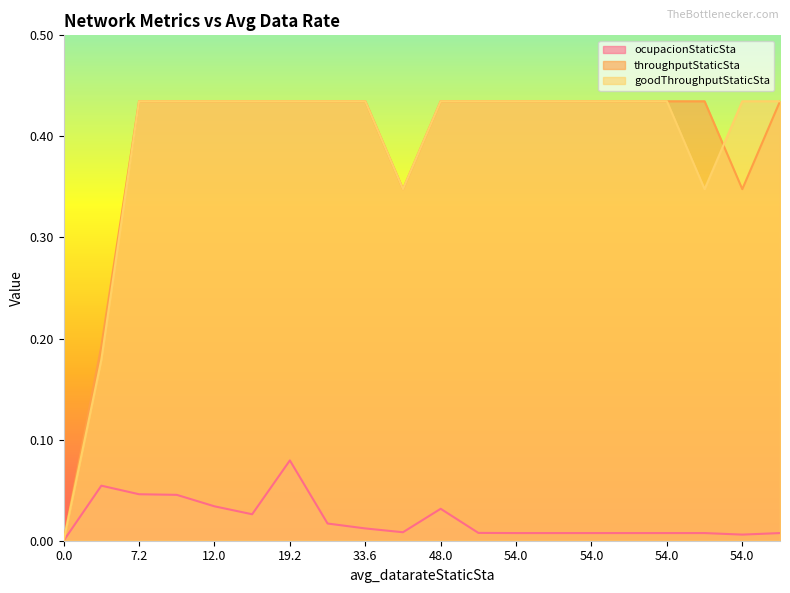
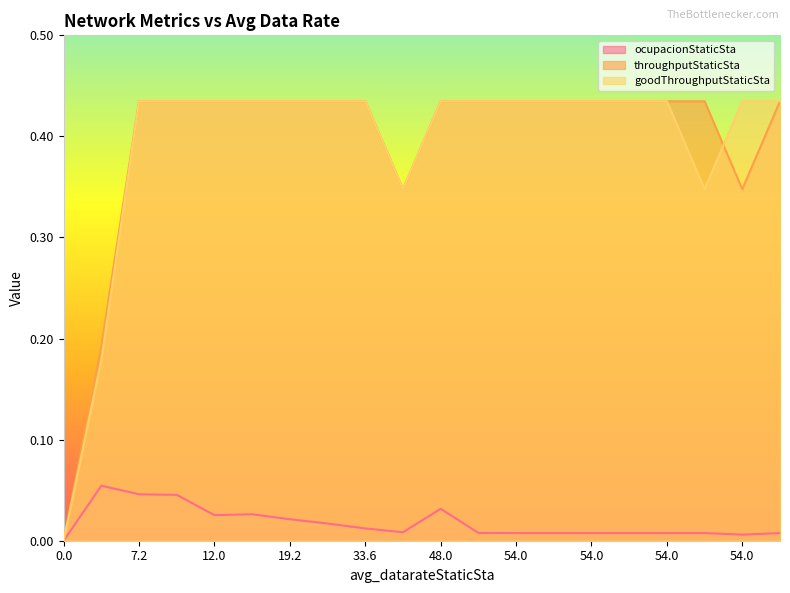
ocupacionStaticSta, 12.0: 0.034 -> 0.025
ocupacionStaticSta, 19.2: 0.080 -> 0.021
